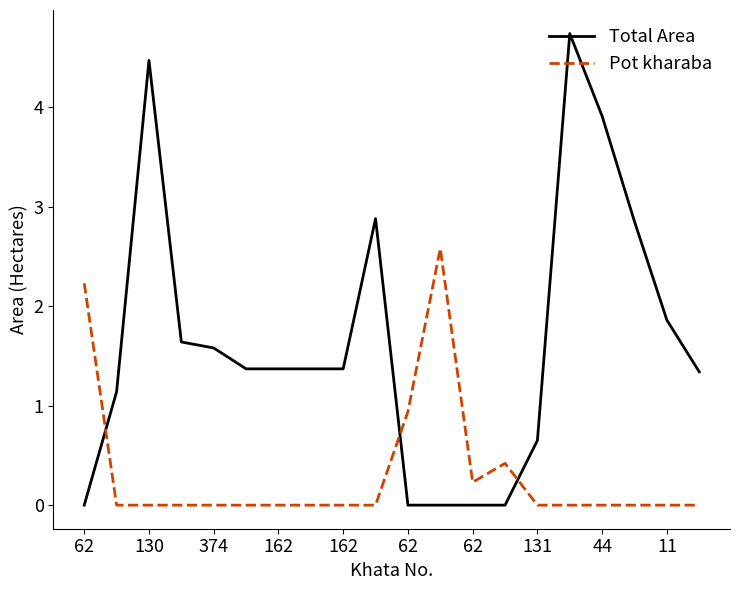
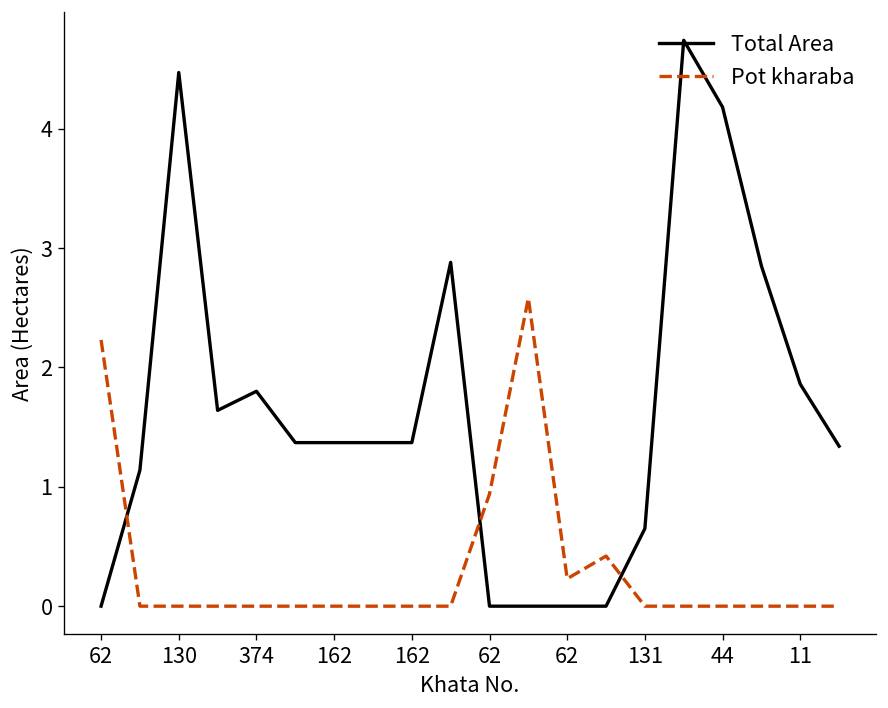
Total Area, 374: 1.6 -> 1.8
Total Area, 44: 3.9 -> 4.2
